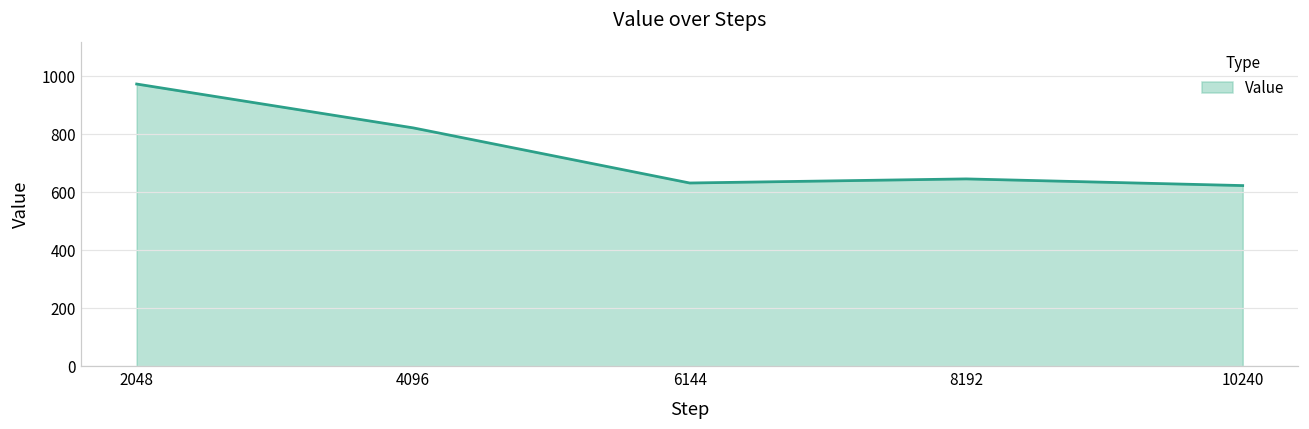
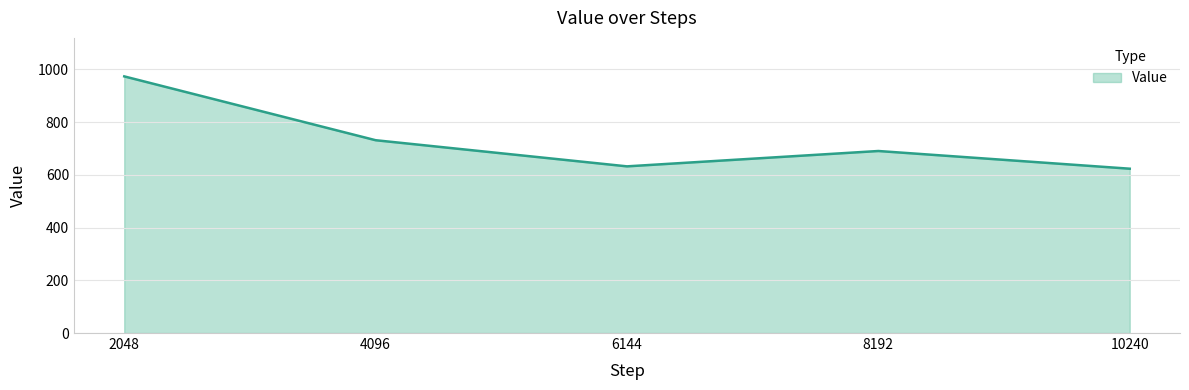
4096: 820 -> 730
8192: 650 -> 690
